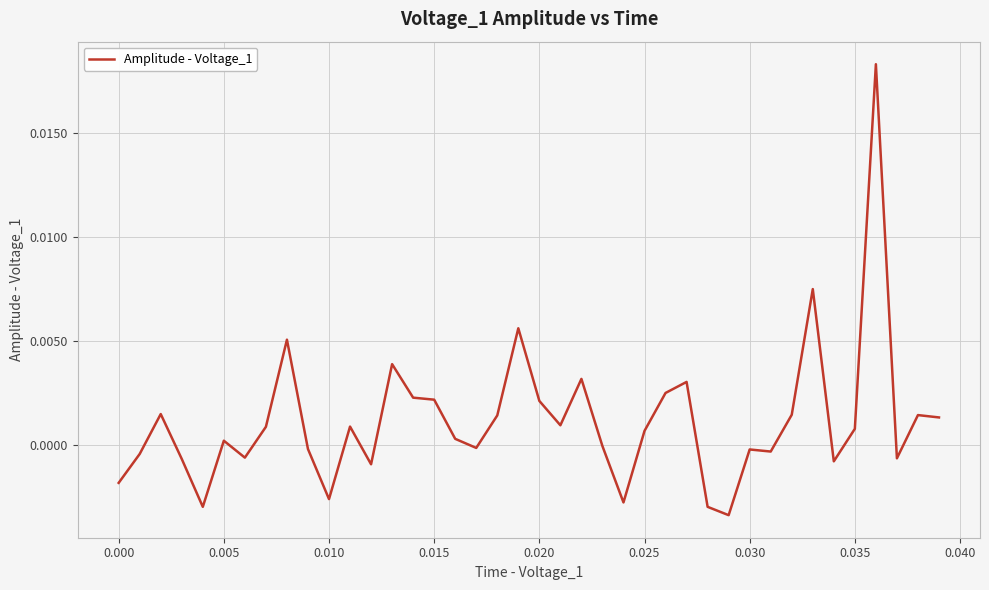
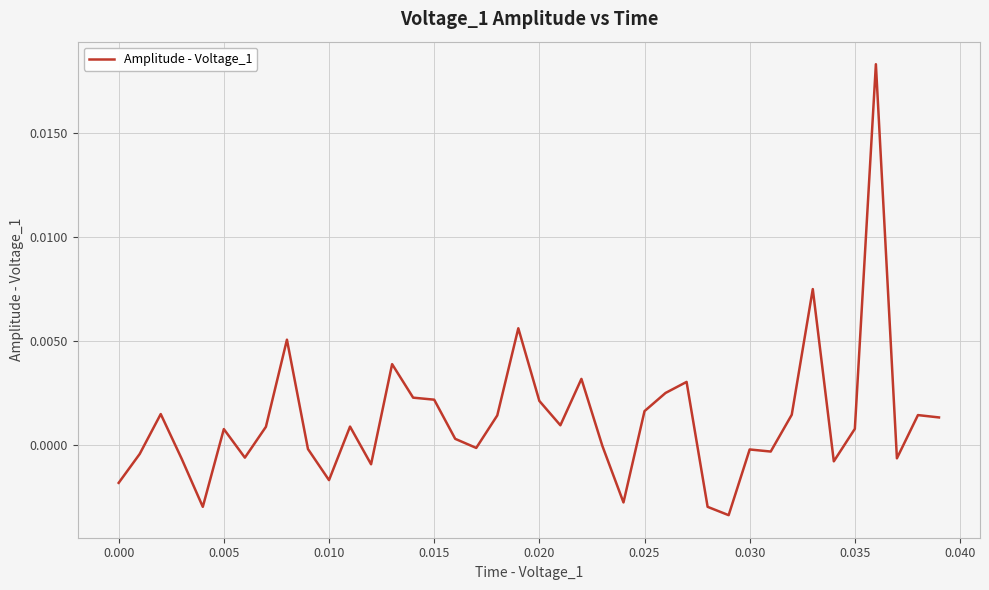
0.005: 0.0002 -> 0.0008
0.010: -0.0026 -> -0.0017
0.025: 0.0007 -> 0.0016
